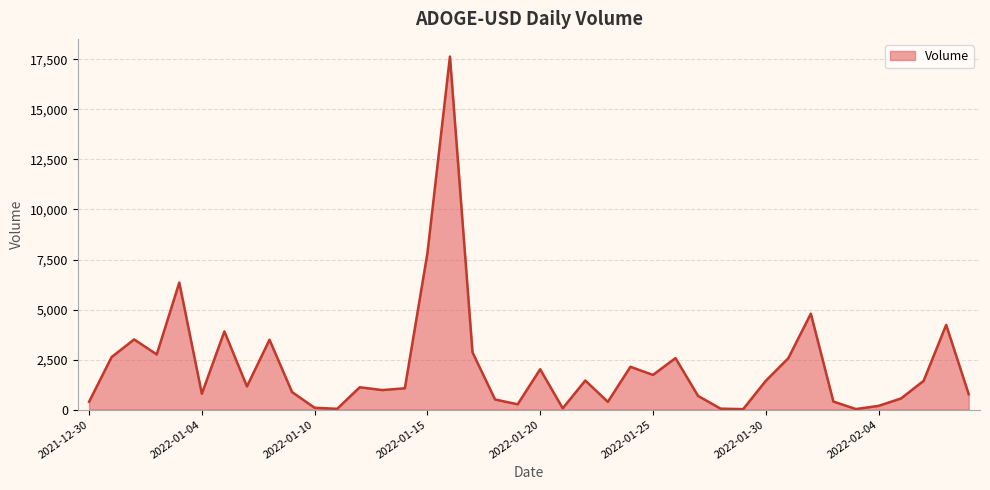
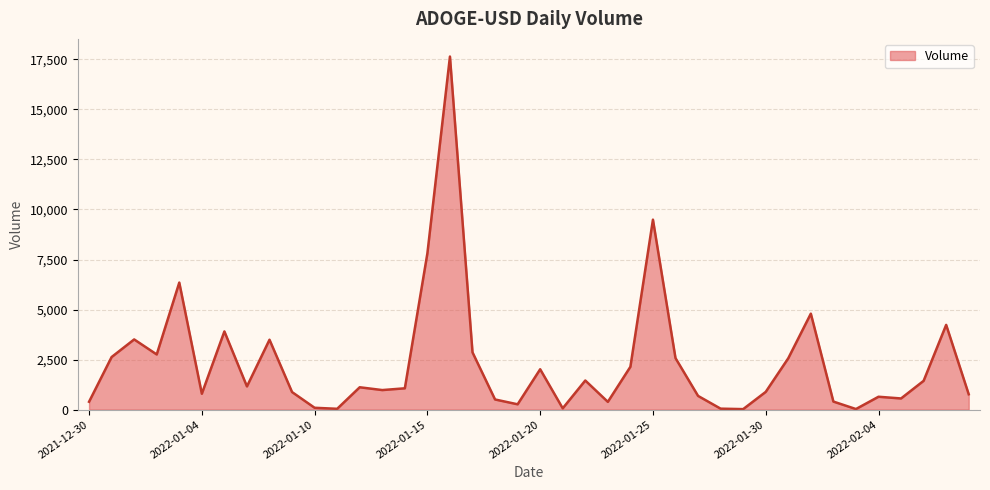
2022-01-25: 1,700 -> 9,500
2022-01-30: 1,400 -> 900
2022-02-04: 200 -> 600
